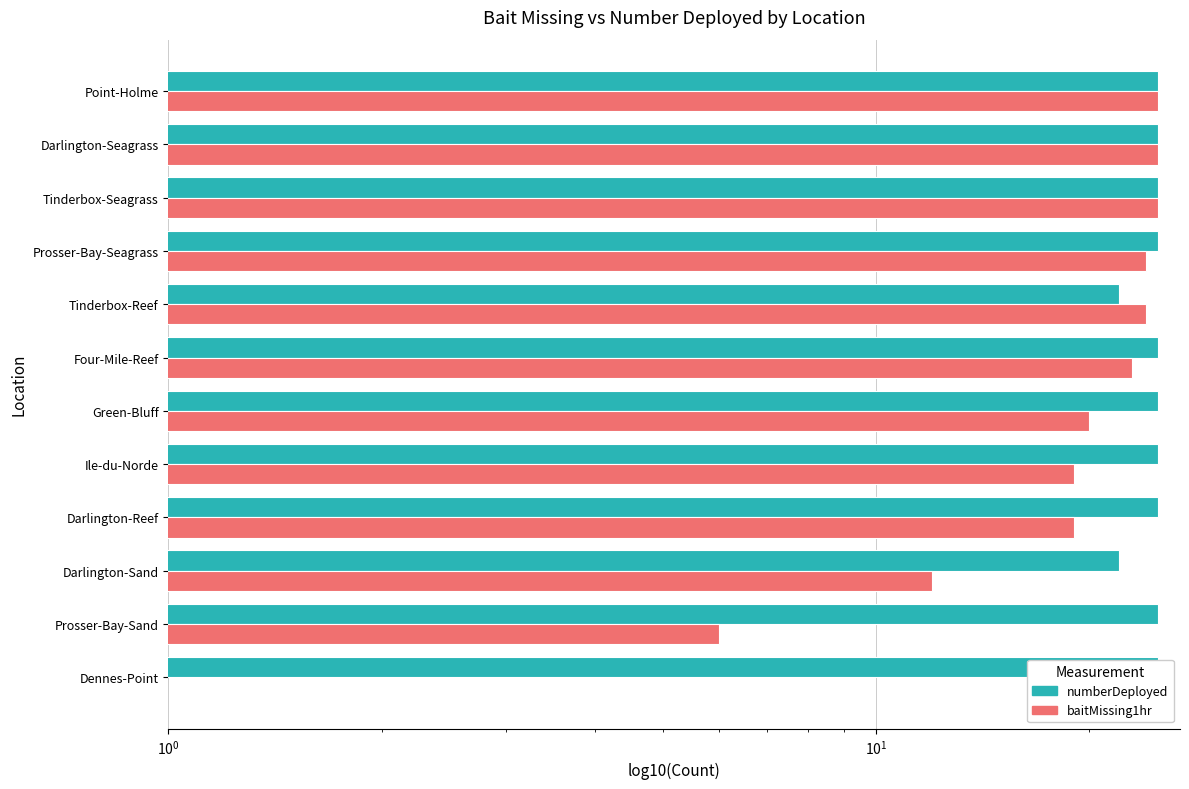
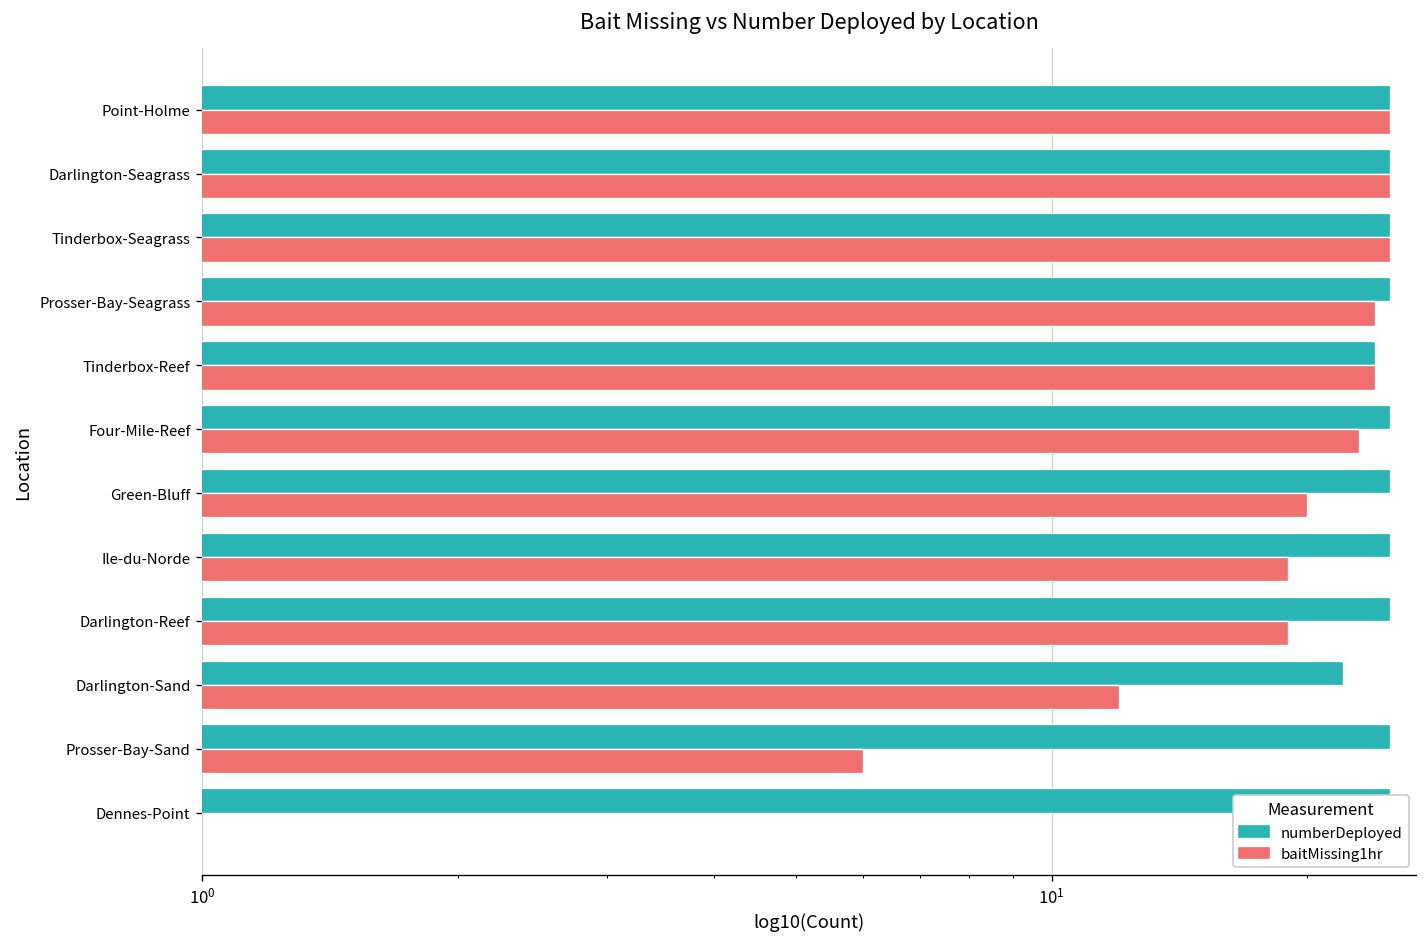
numberDeployed, Tinderbox-Reef: 22 -> 24
